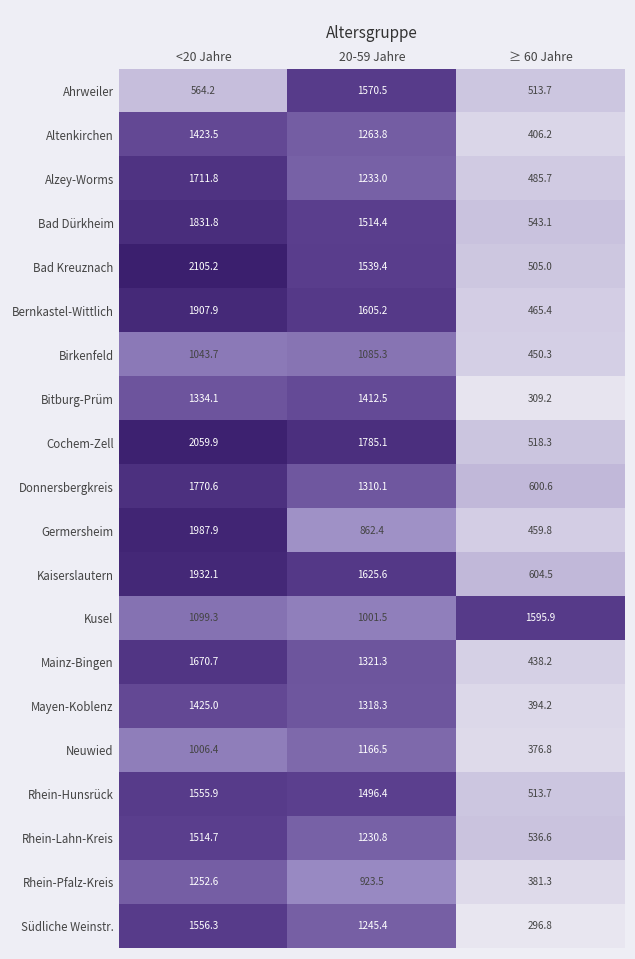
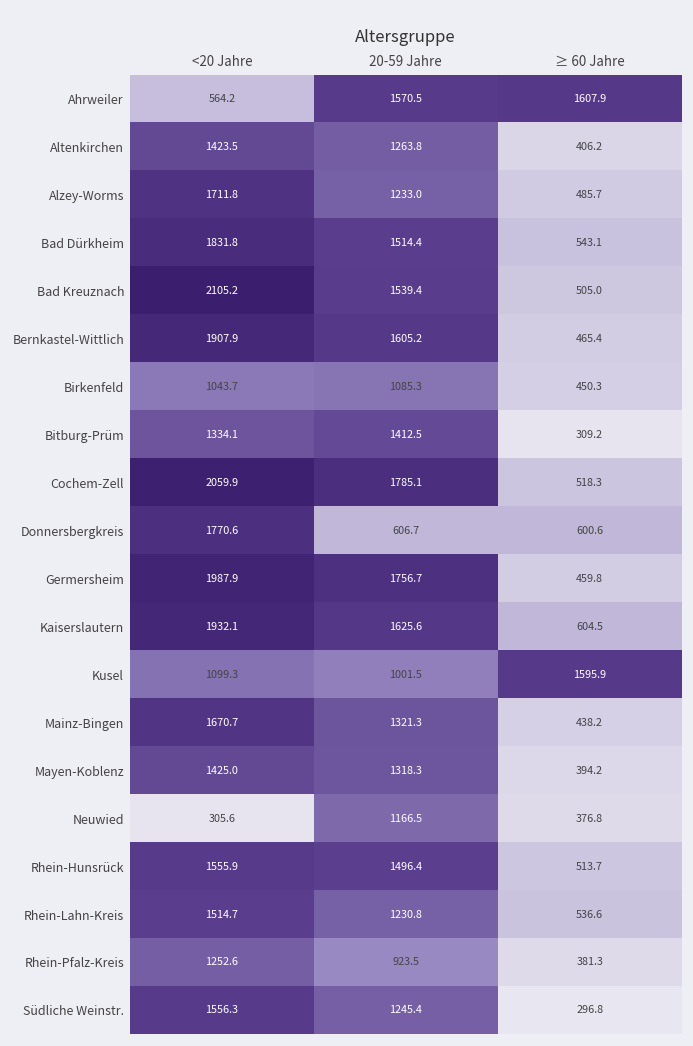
Ahrweiler, ≥ 60 Jahre: 513.7 -> 1607.9
Donnersbergkreis, 20-59 Jahre: 1310.1 -> 606.7
Germersheim, 20-59 Jahre: 862.4 -> 1756.7
Neuwied, <20 Jahre: 1006.4 -> 305.6
